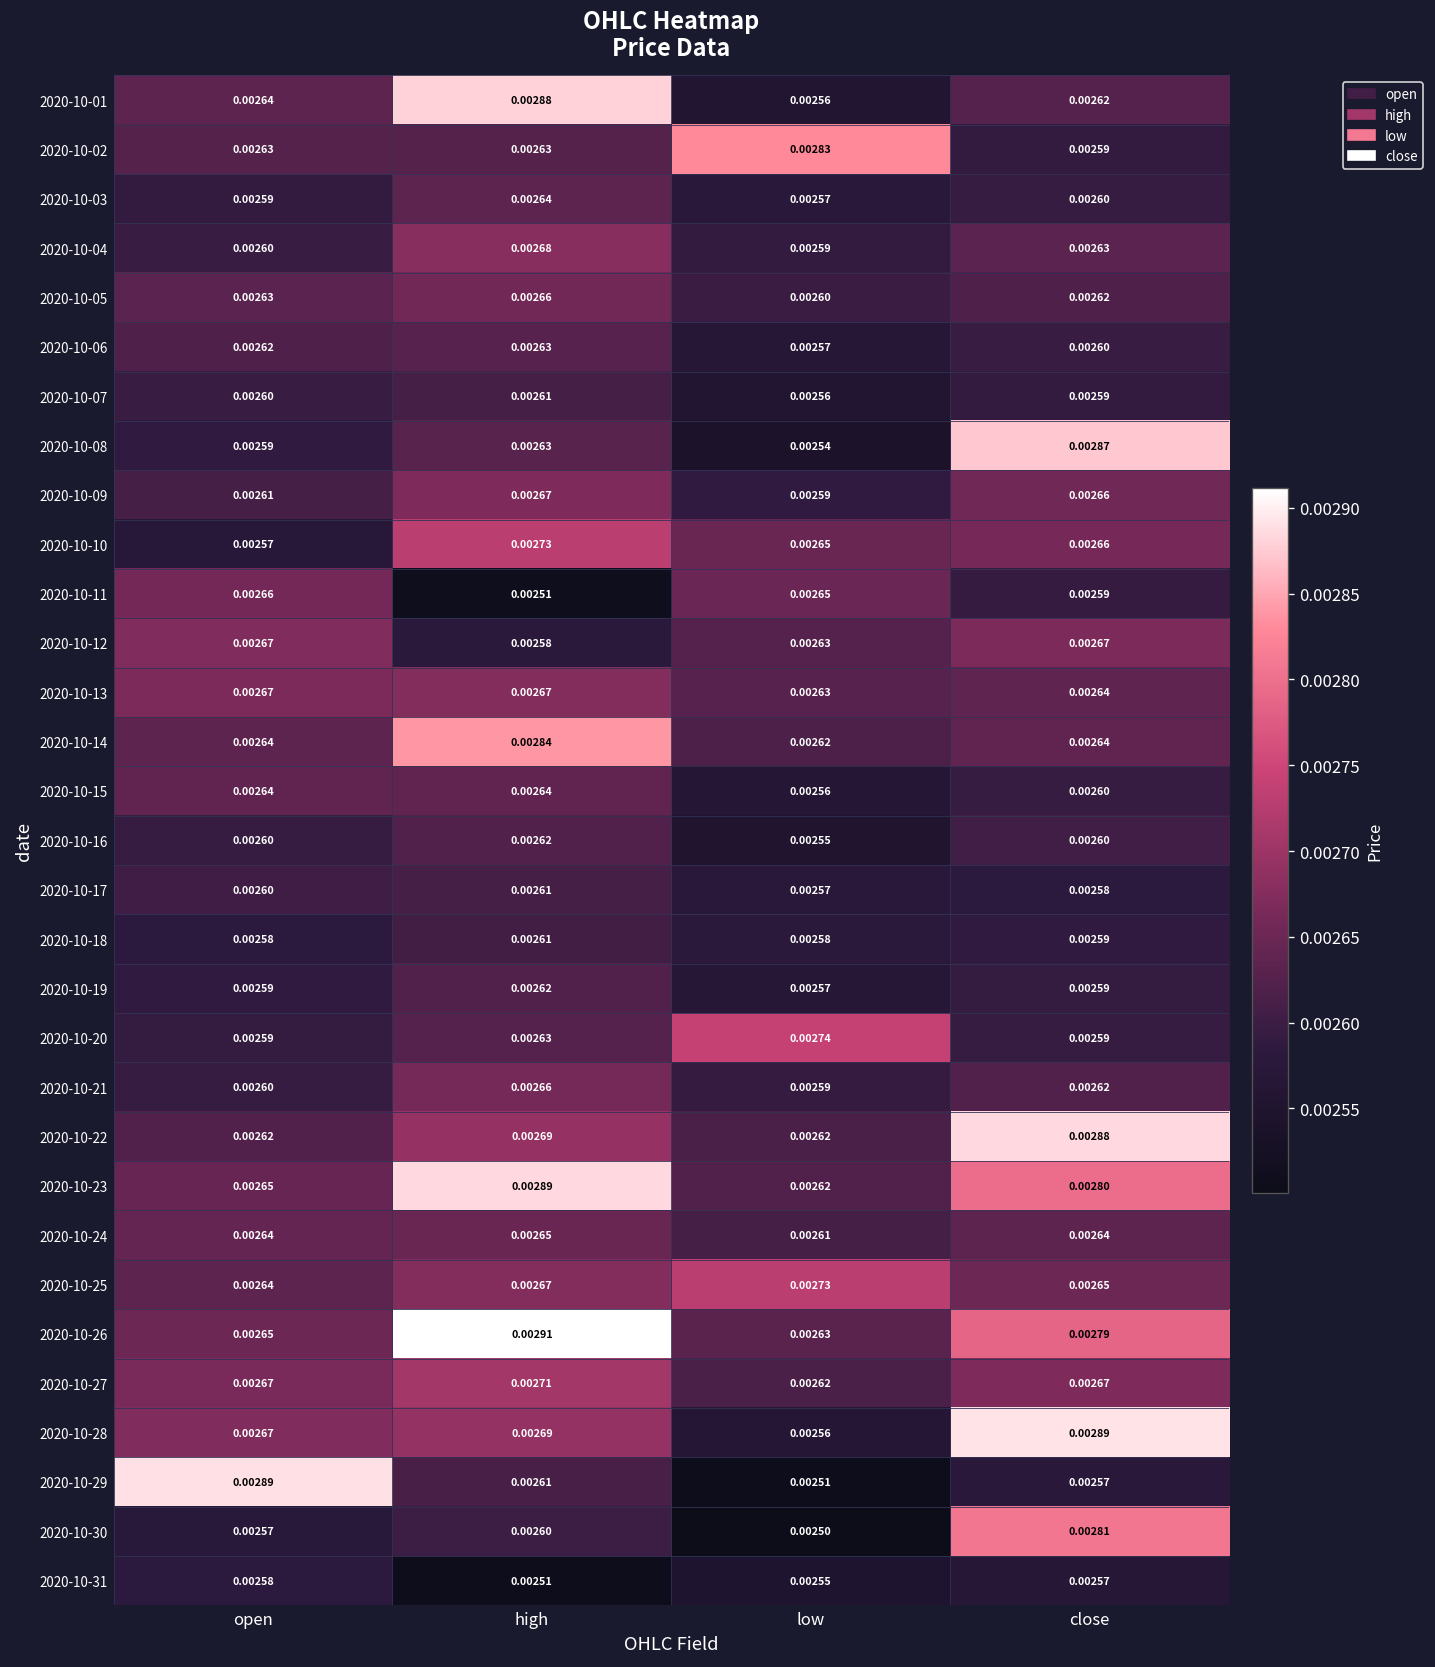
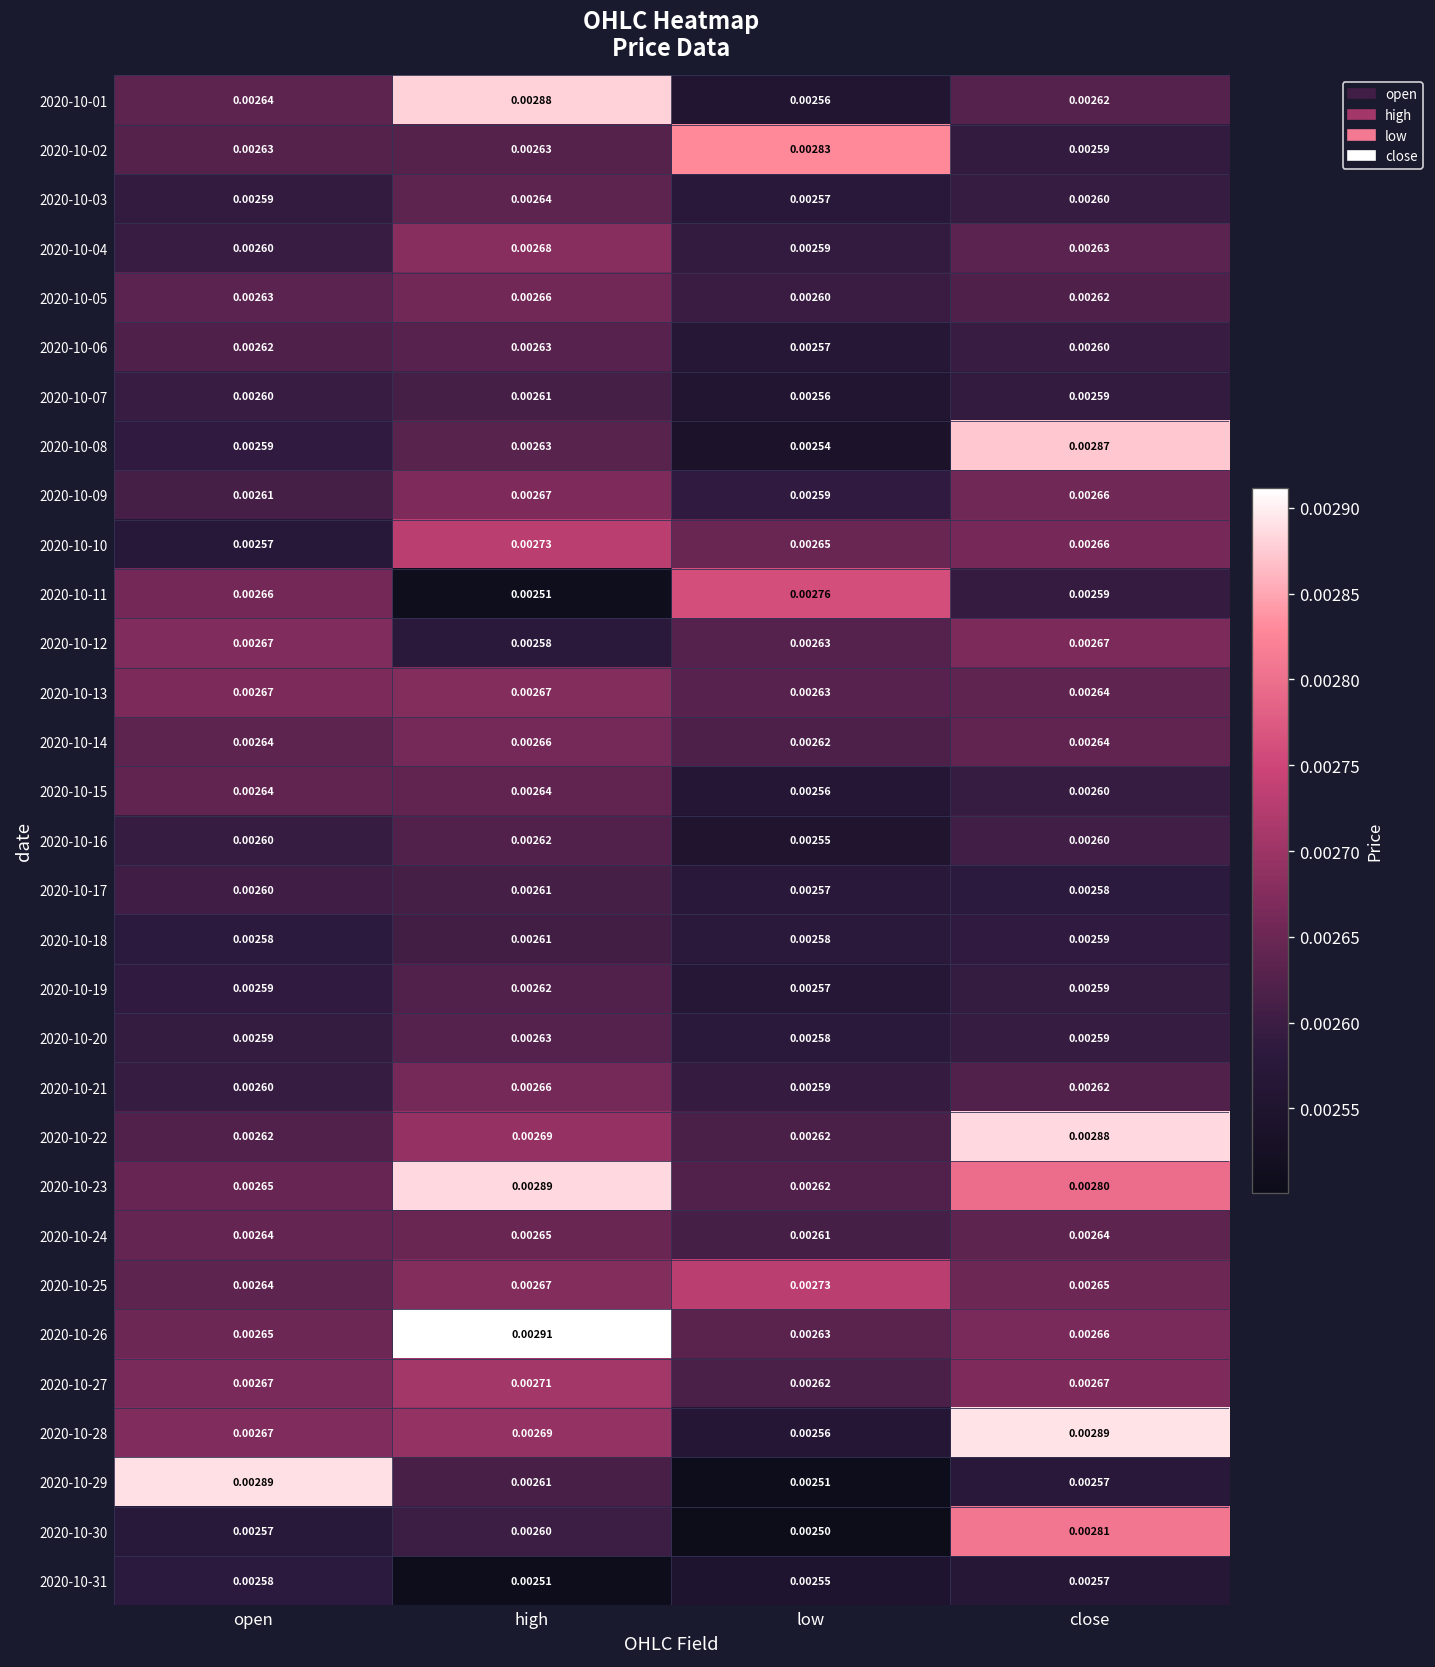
2020-10-11, low: 0.00265 -> 0.00276
2020-10-14, high: 0.00284 -> 0.00266
2020-10-20, low: 0.00274 -> 0.00258
2020-10-26, close: 0.00279 -> 0.00266
